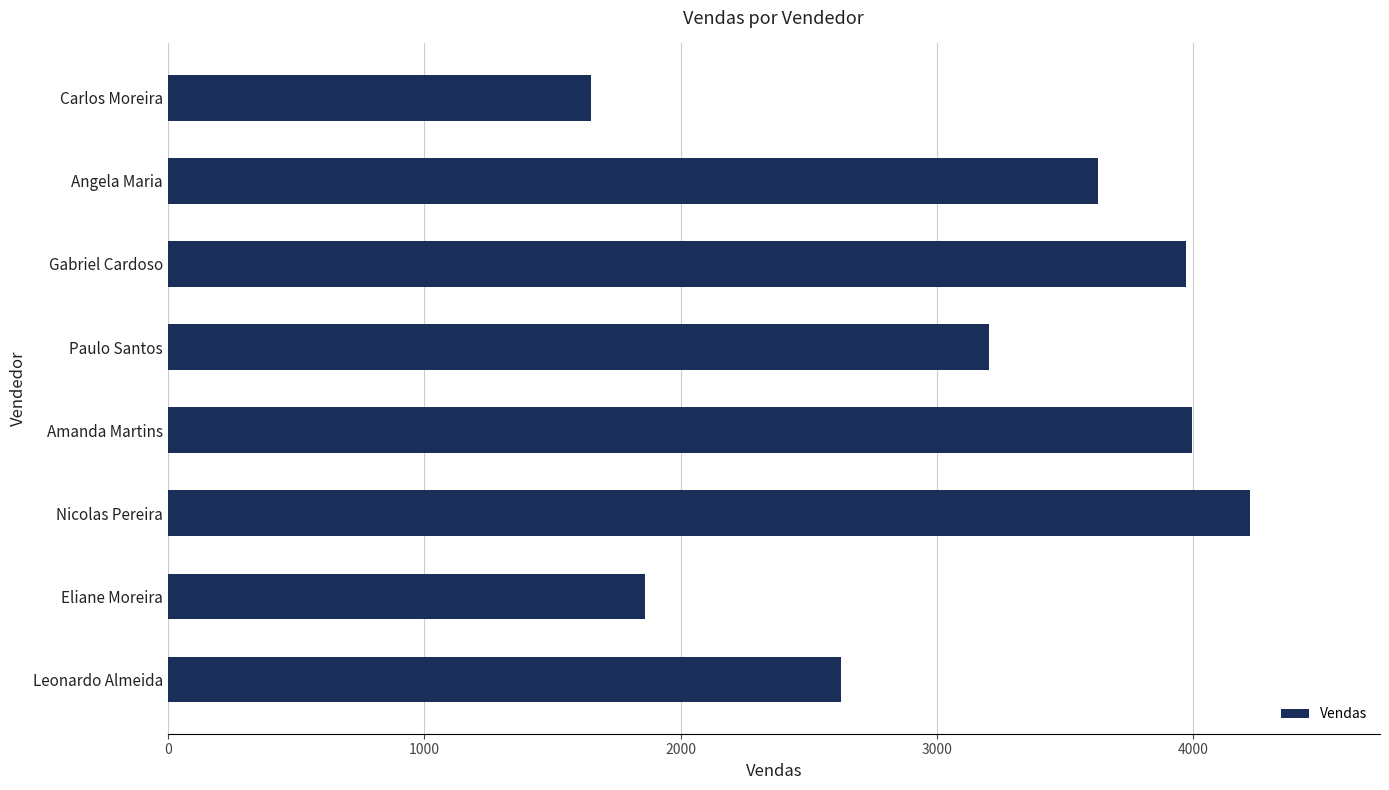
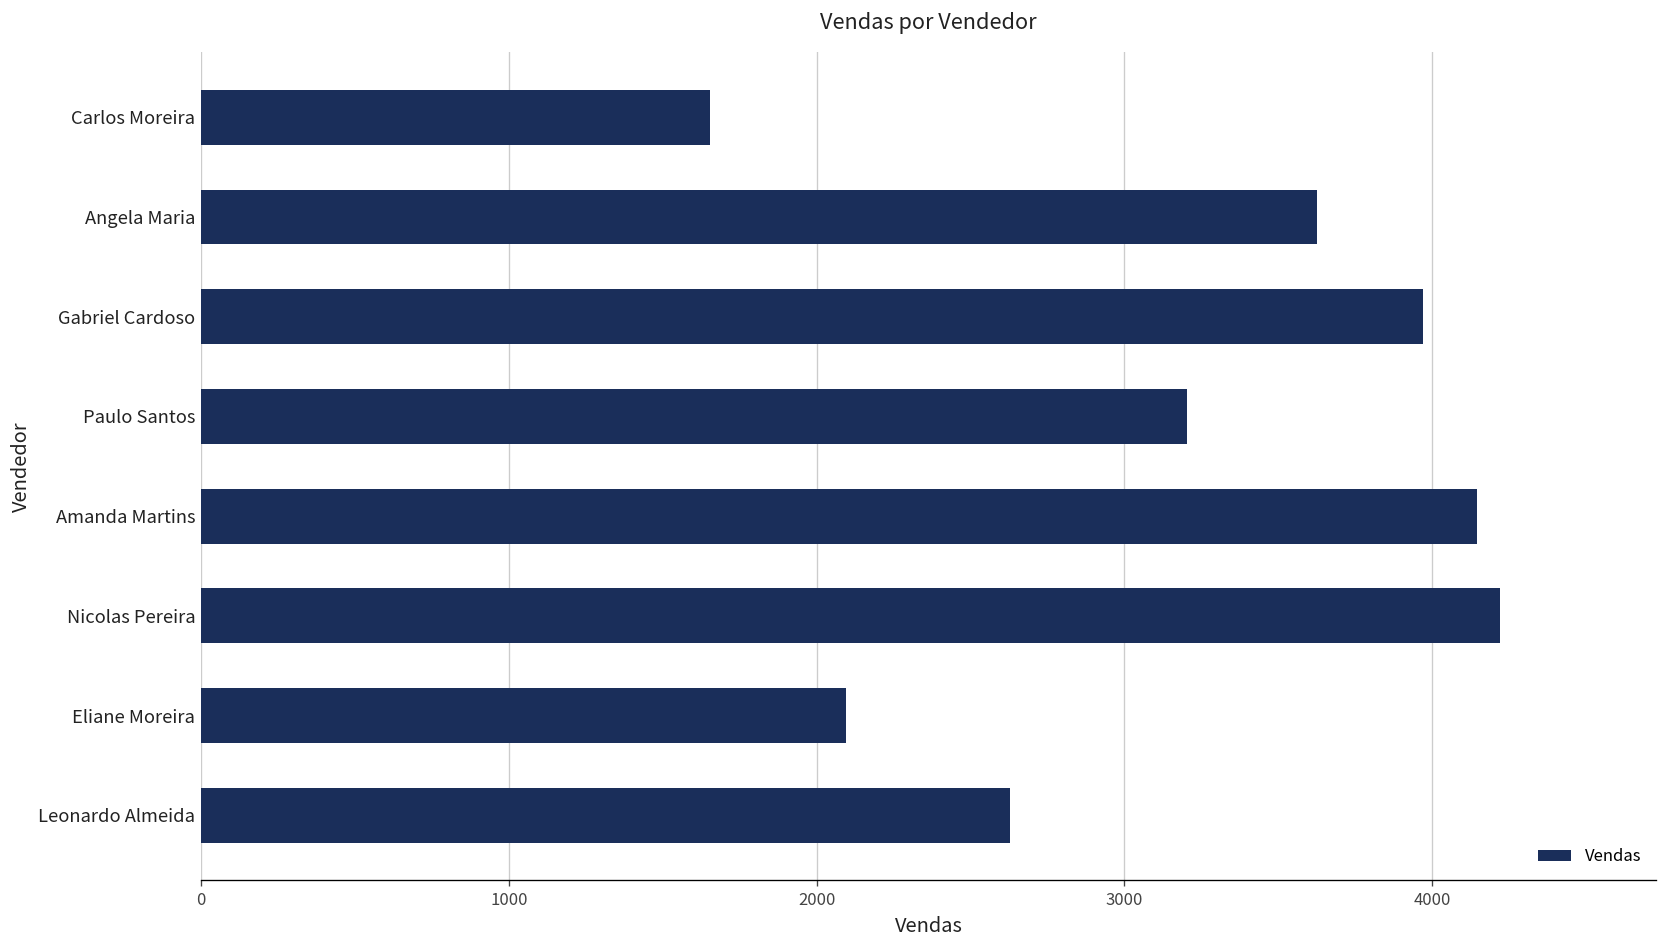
Amanda Martins: 3990 -> 4150
Eliane Moreira: 1860 -> 2090
